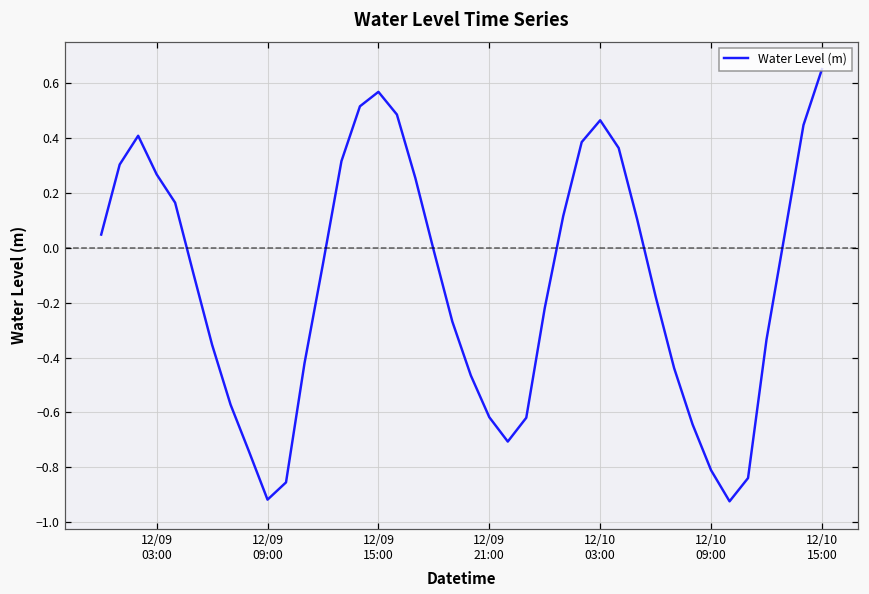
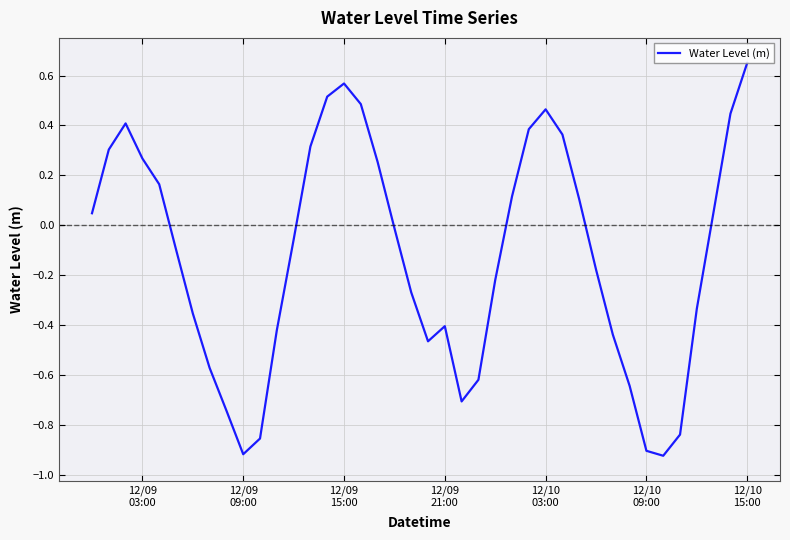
12/09 21:00: -0.62 -> -0.40
12/10 09:00: -0.81 -> -0.90
